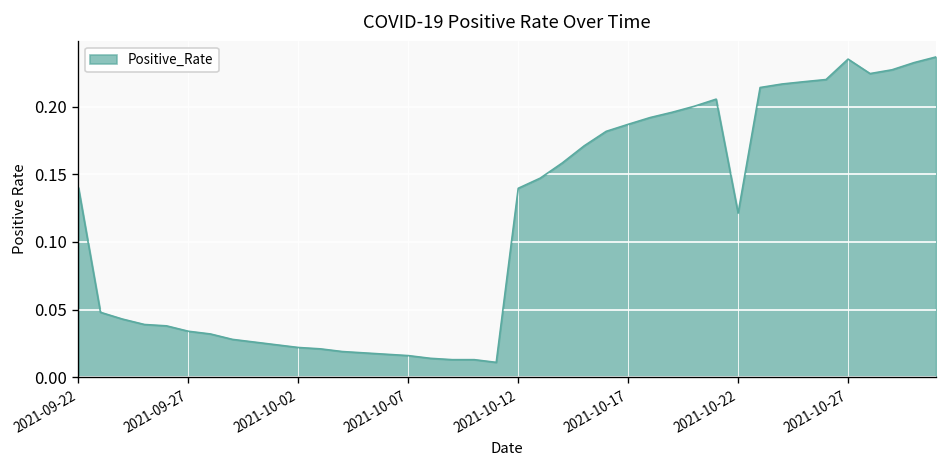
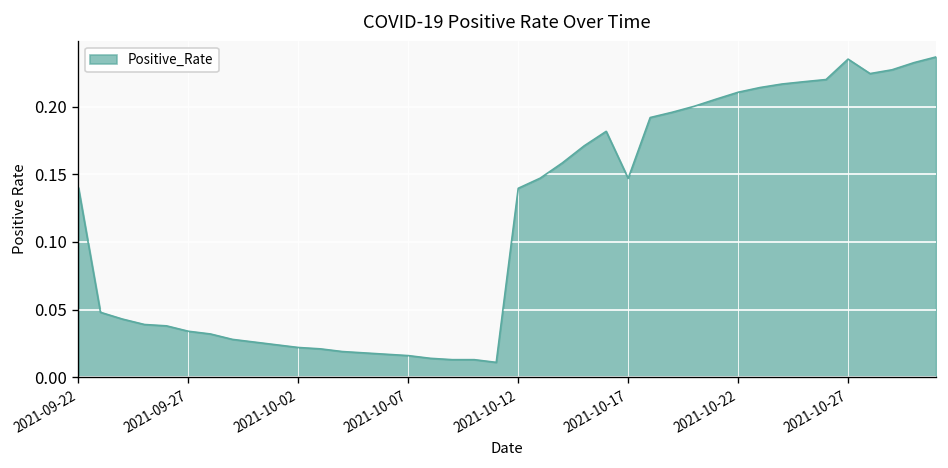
2021-10-17: 0.187 -> 0.147
2021-10-22: 0.121 -> 0.211
